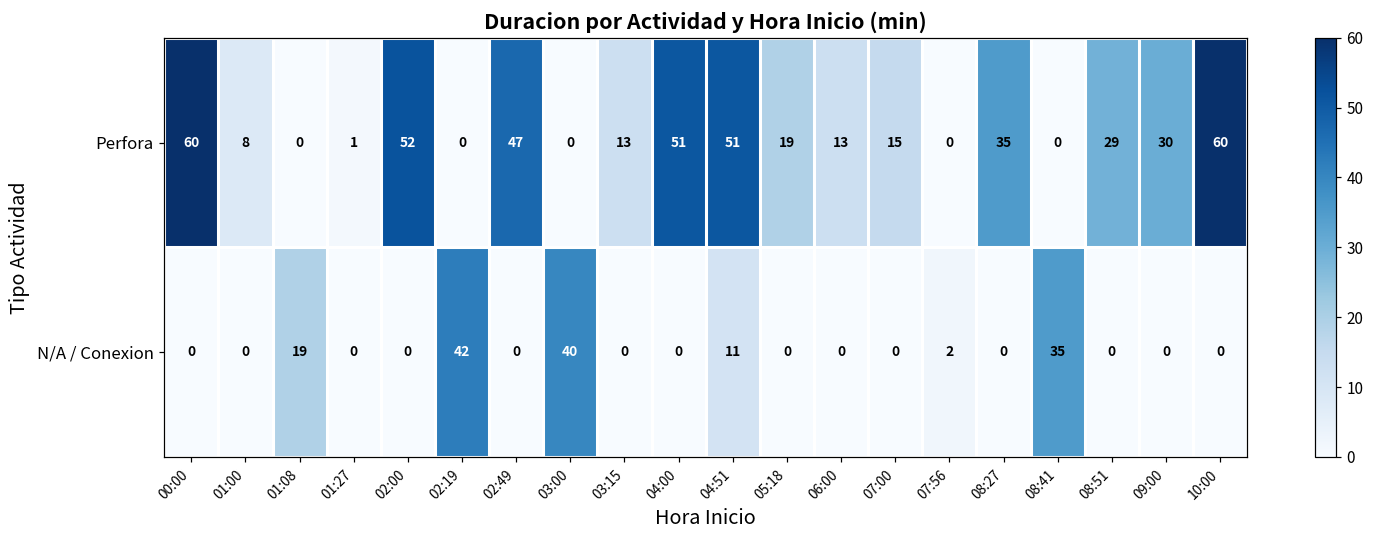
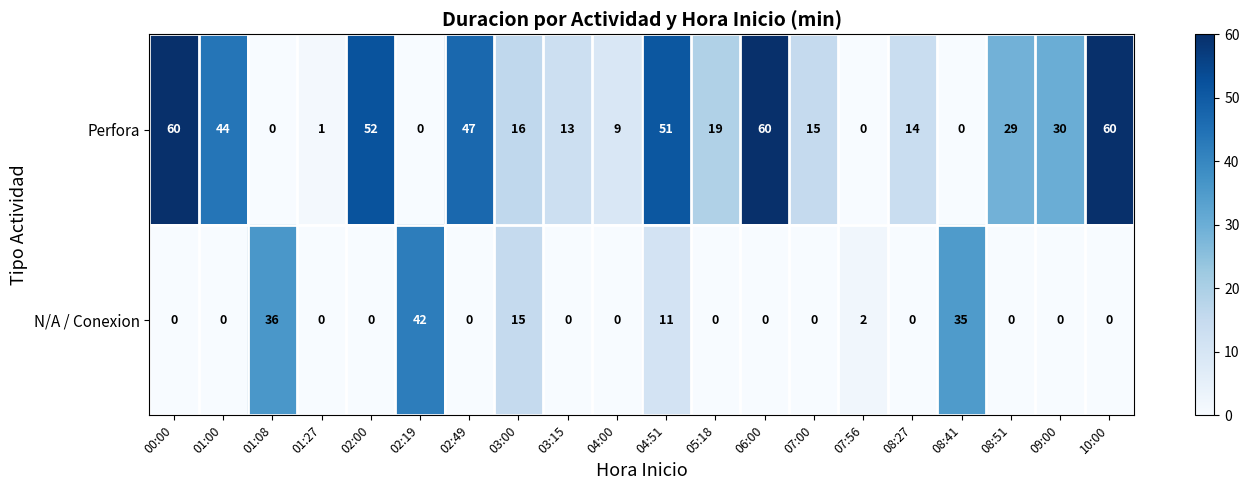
Perfora, 01:00: 8 -> 44
Perfora, 03:00: 0 -> 16
Perfora, 04:00: 51 -> 9
Perfora, 06:00: 13 -> 60
Perfora, 08:27: 35 -> 14
N/A / Conexion, 01:08: 19 -> 36
N/A / Conexion, 03:00: 40 -> 15
